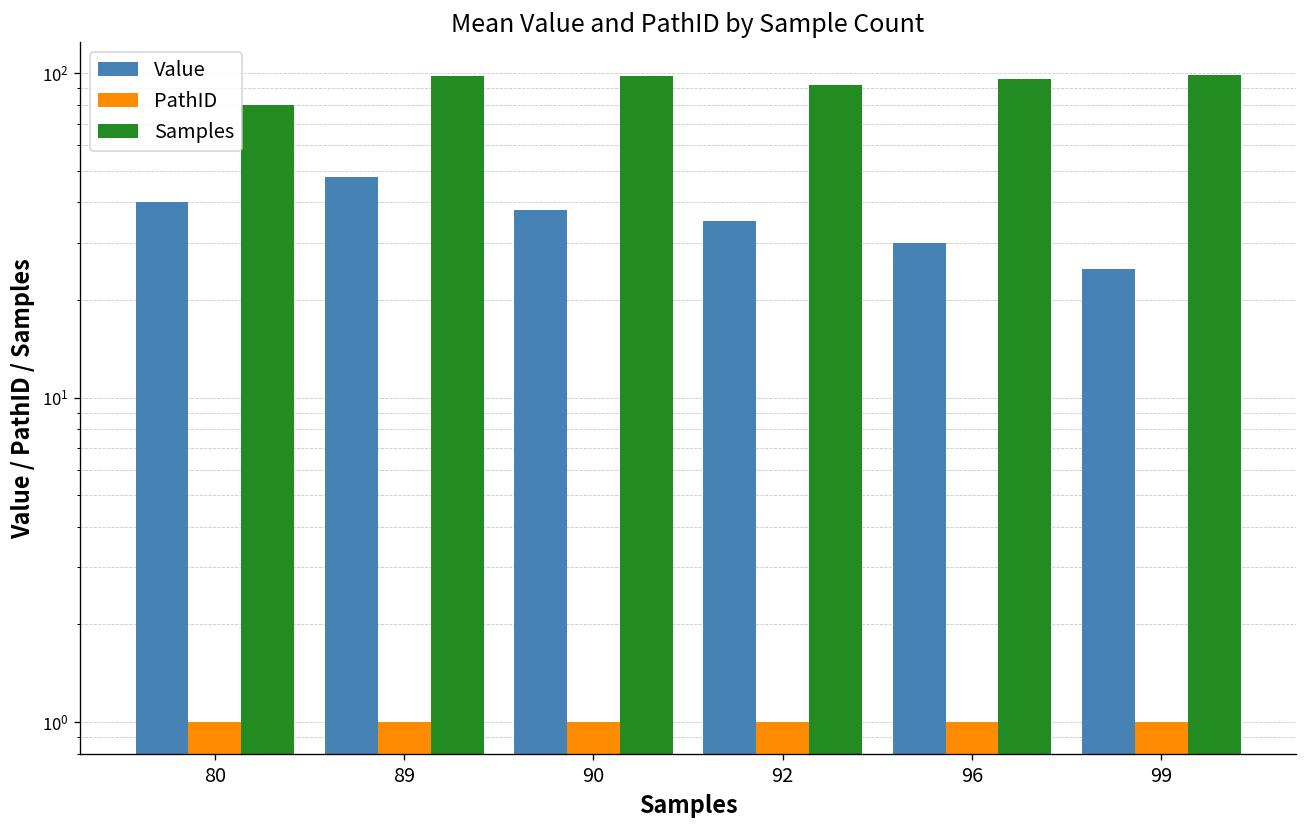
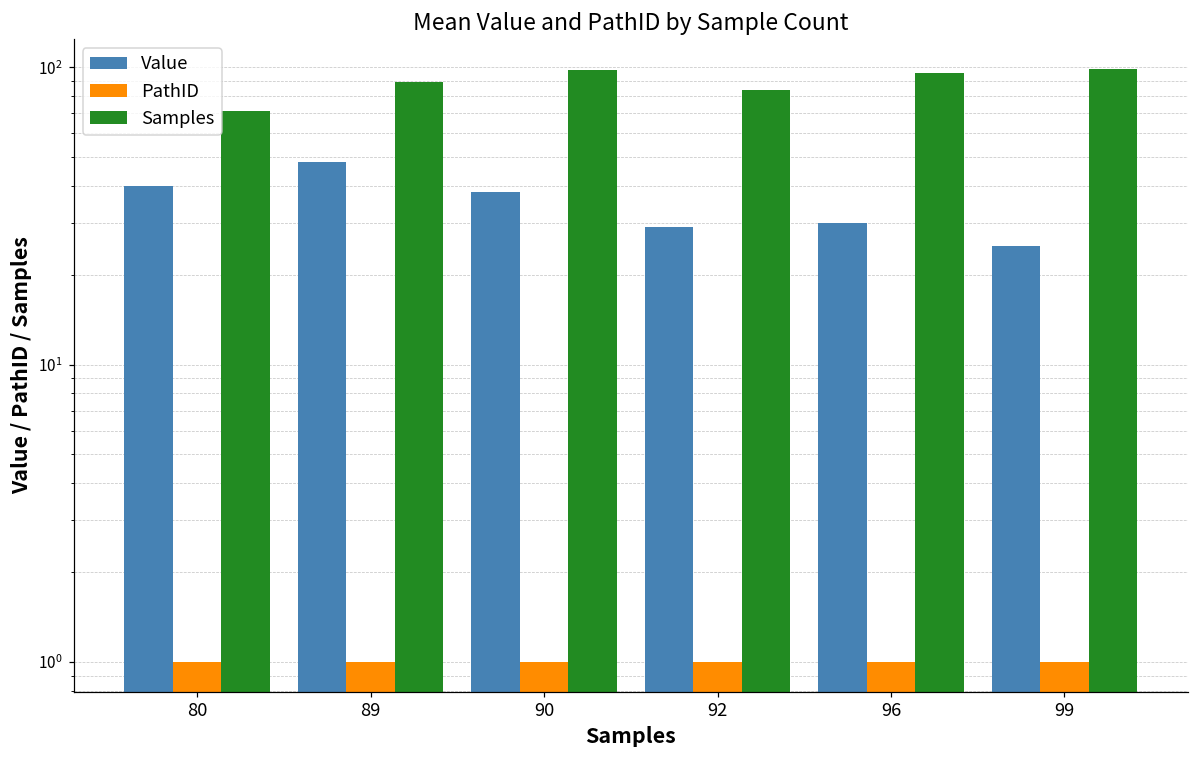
Samples, 80: 80 -> 71
Samples, 89: 98 -> 89
Value, 92: 35 -> 29
Samples, 92: 92 -> 84
